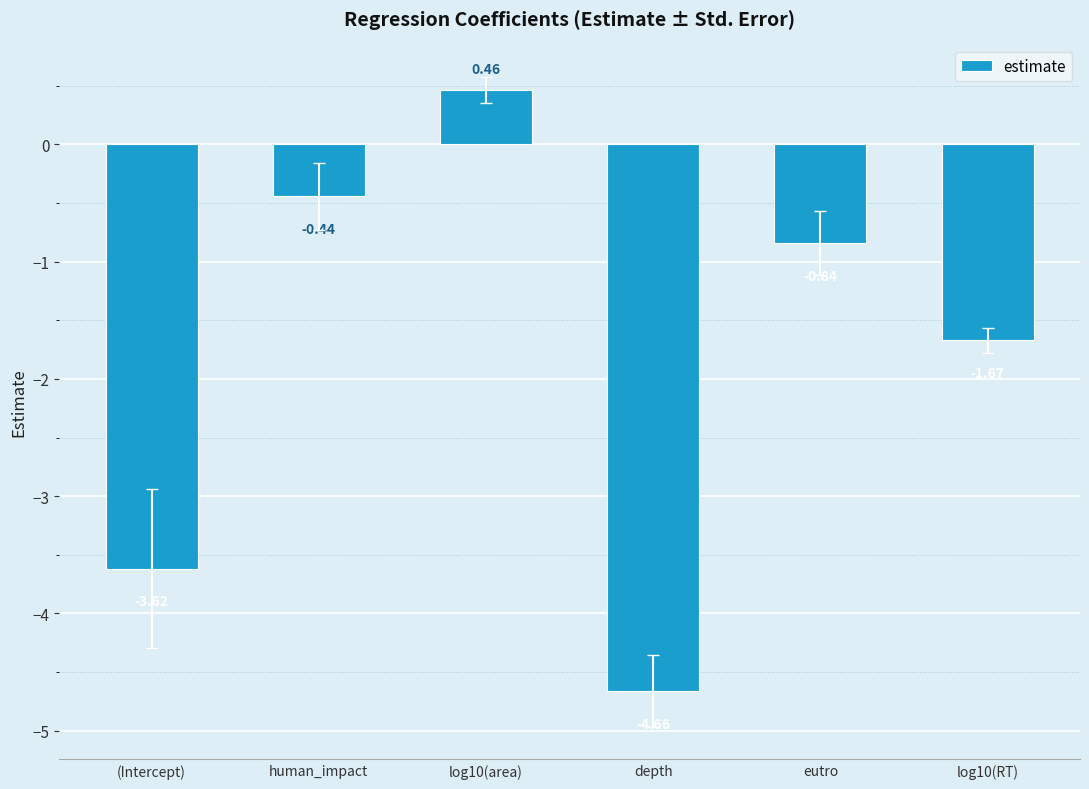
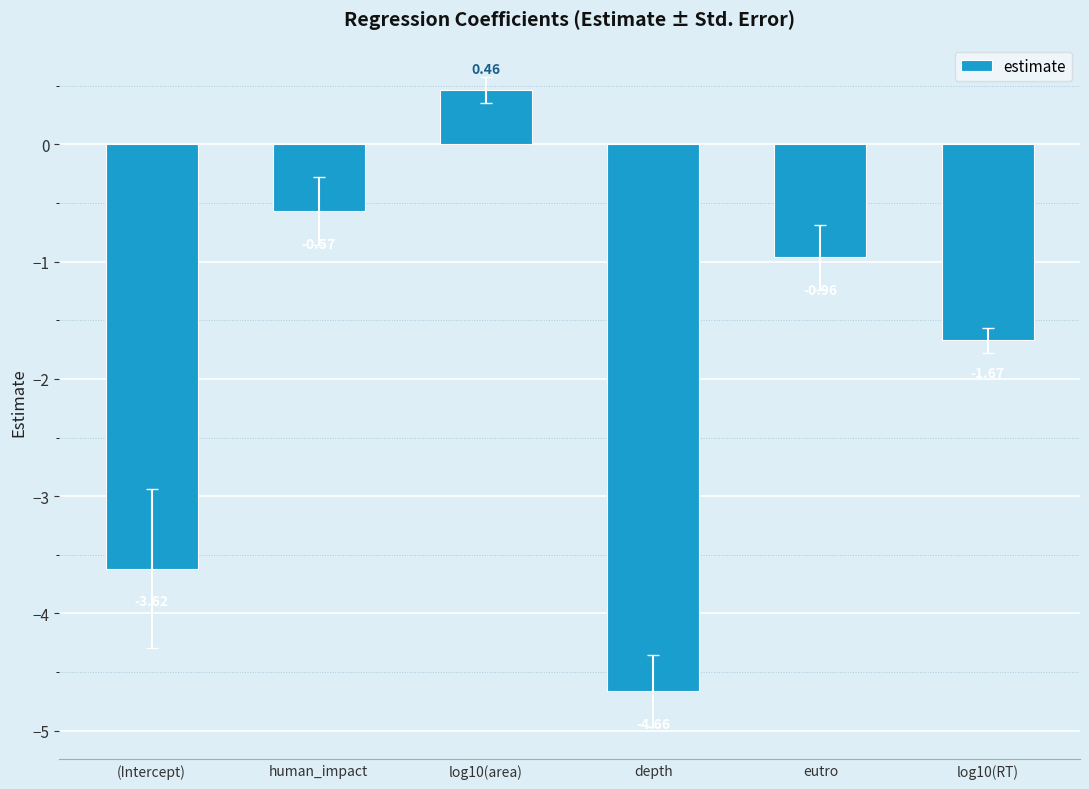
estimate, human_impact: -0.44 -> -0.57
estimate, eutro: -0.84 -> -0.96
